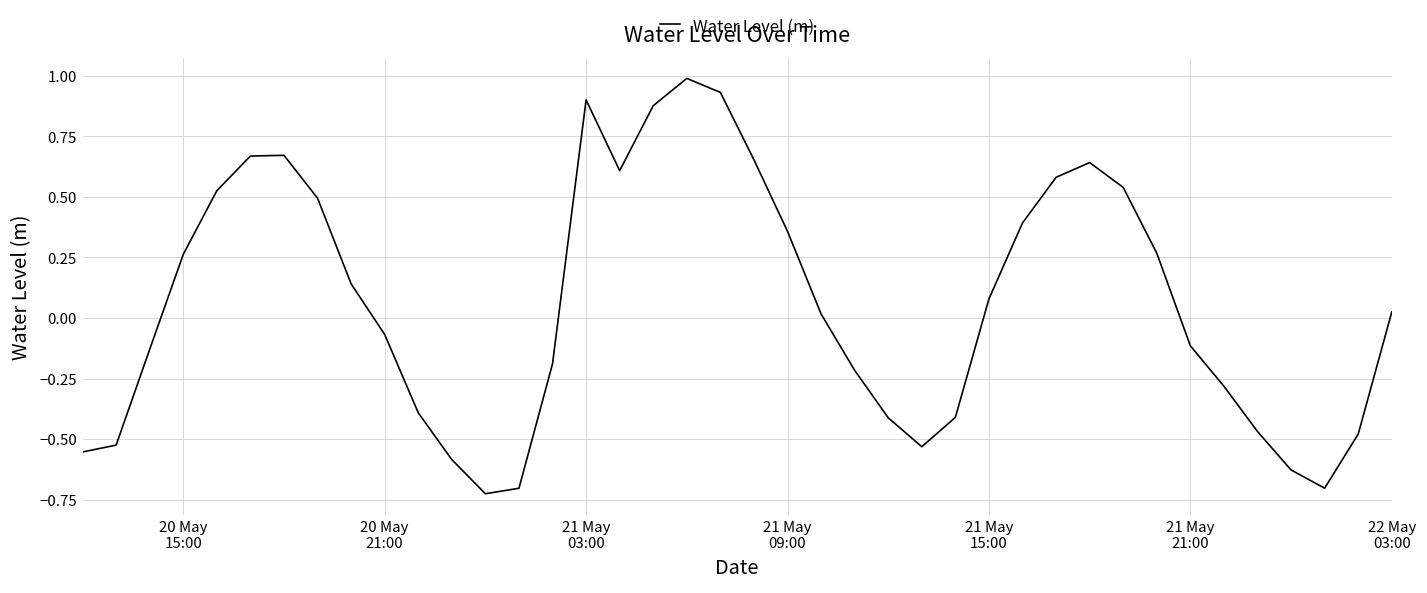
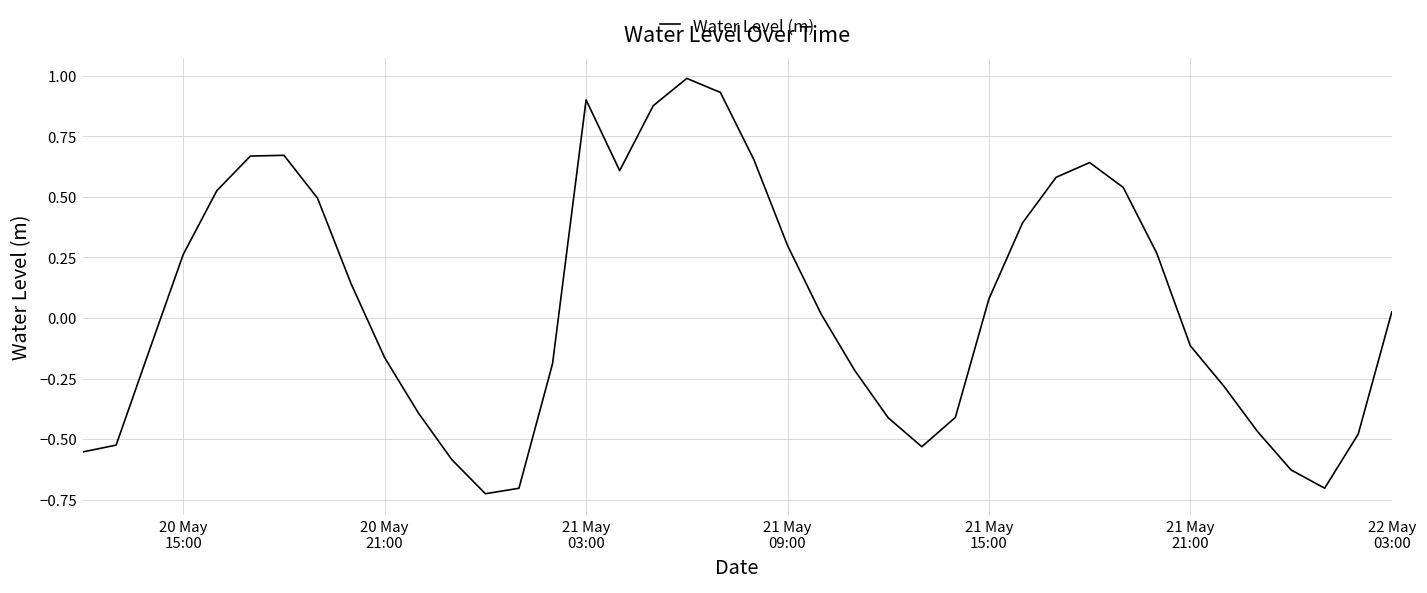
20 May 21:00: -0.07 -> -0.16
21 May 09:00: 0.36 -> 0.30
